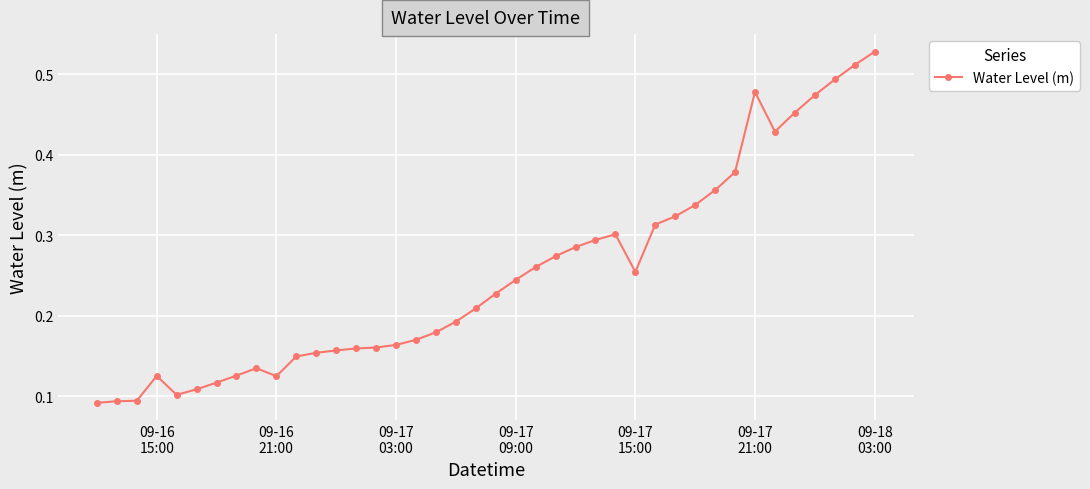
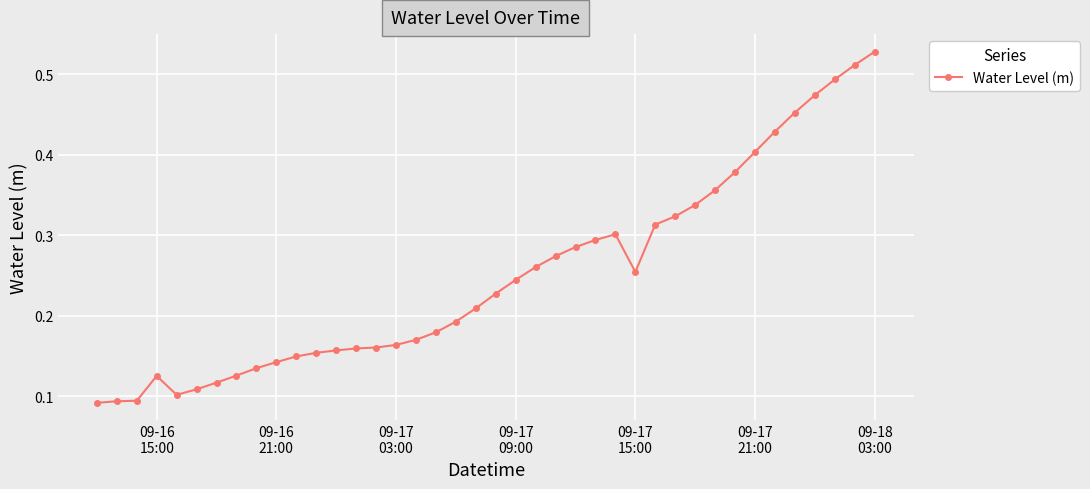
09-16 21:00: 0.12 -> 0.14
09-17 21:00: 0.48 -> 0.40
